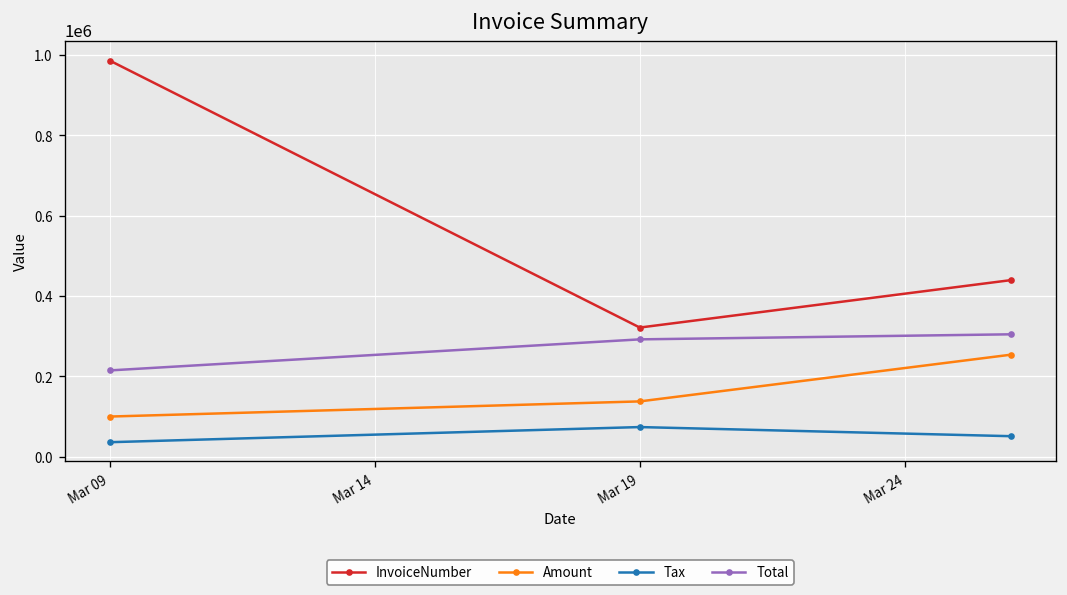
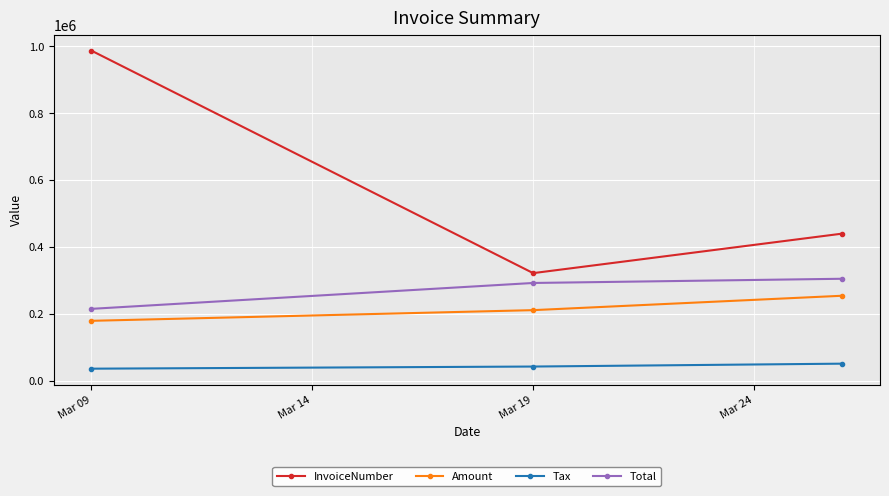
Amount, Mar 09: 100000 -> 180000
Amount, Mar 19: 140000 -> 210000
Tax, Mar 19: 70000 -> 40000
